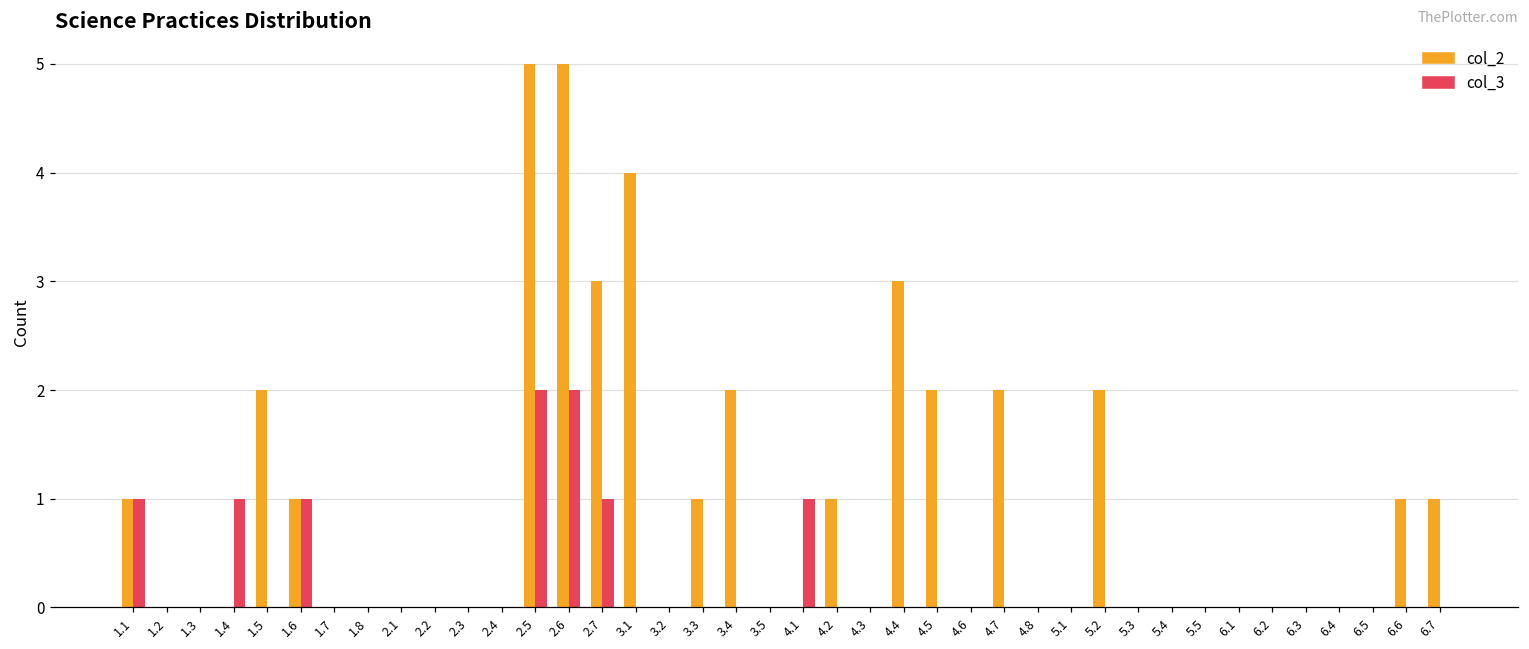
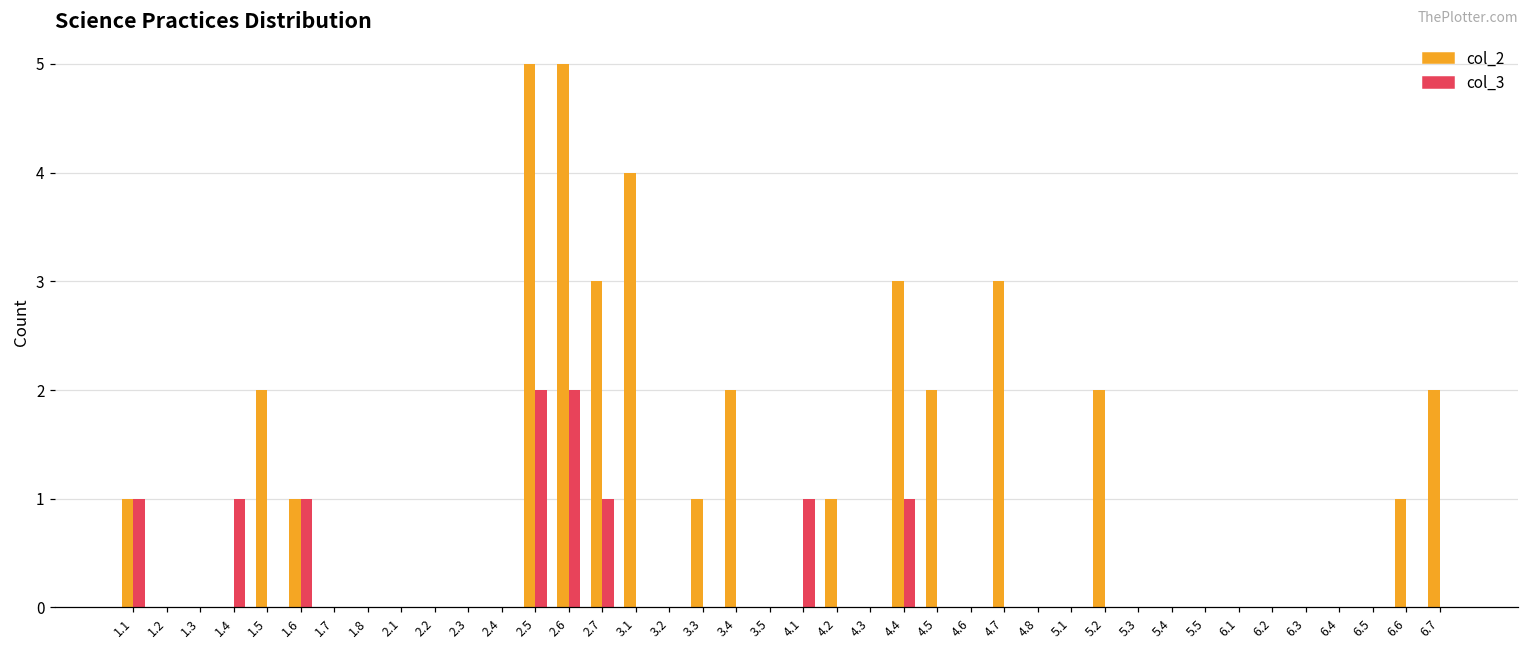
col_3, 4.4: 0 -> 1
col_2, 4.7: 2 -> 3
col_2, 6.7: 1 -> 2
